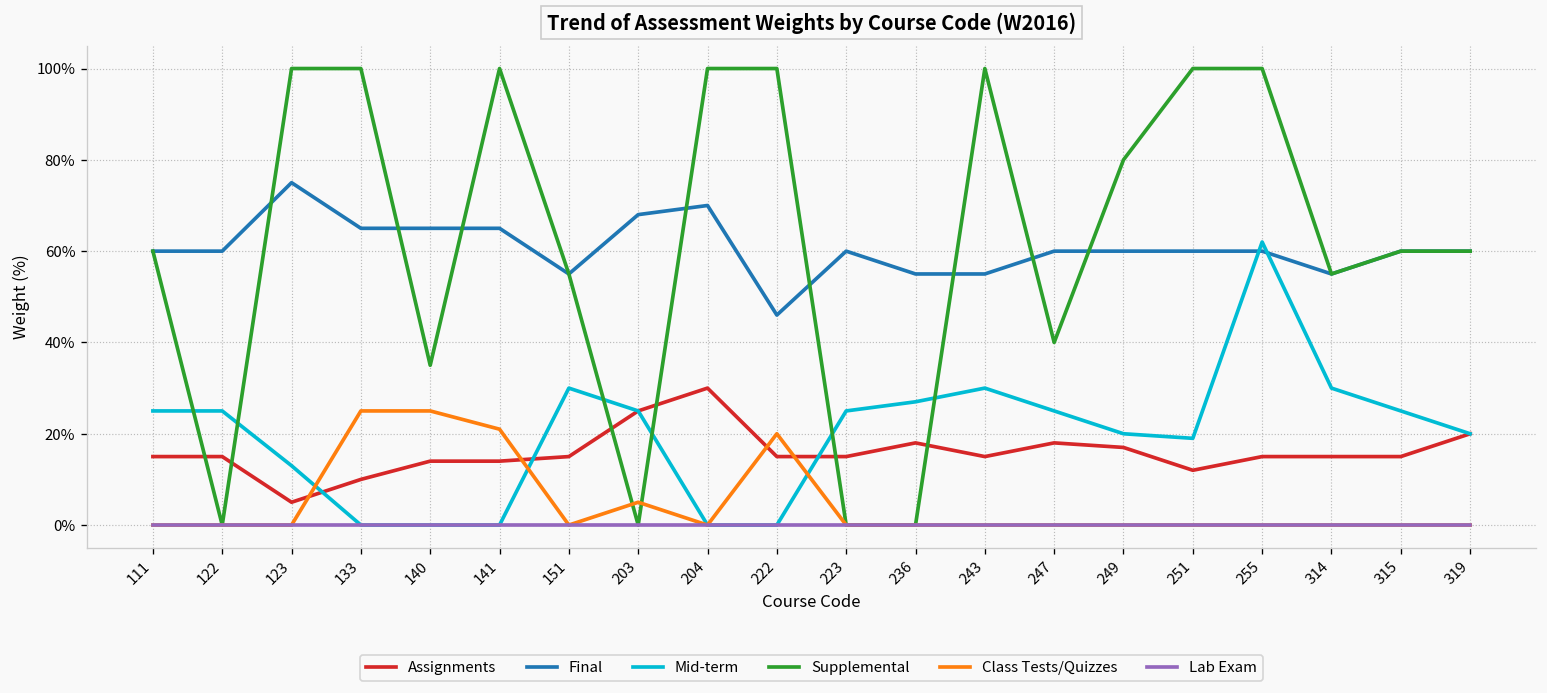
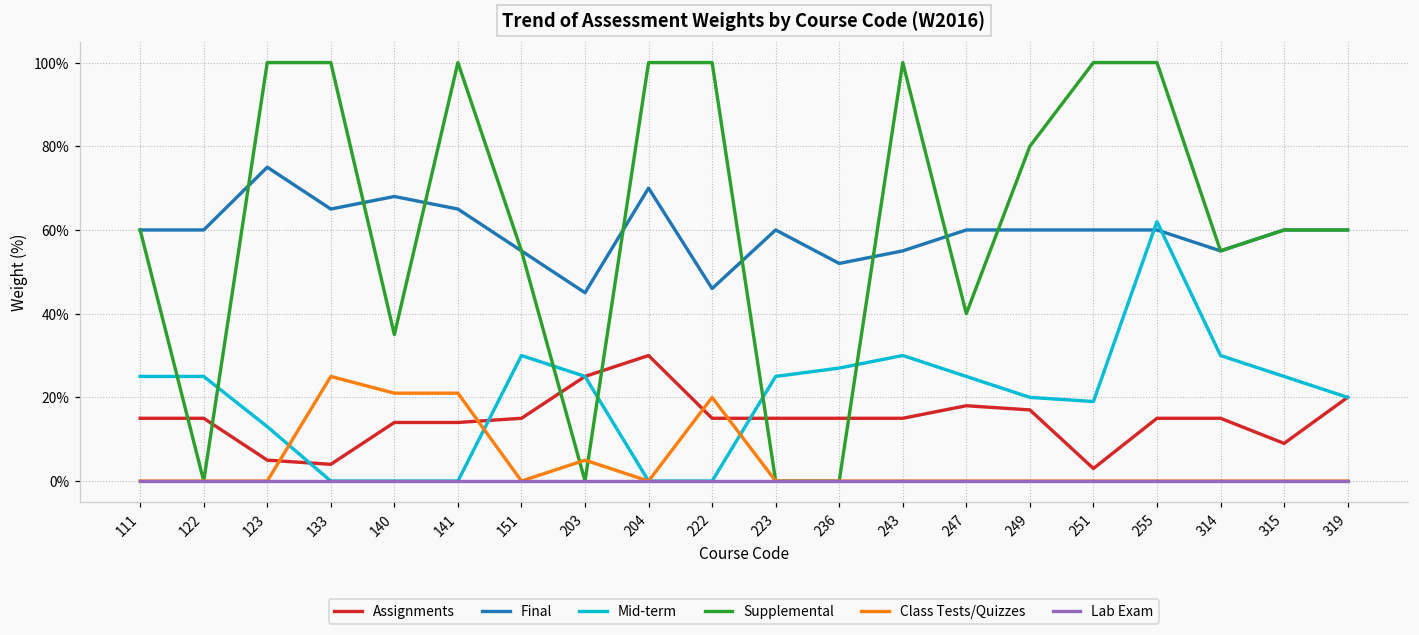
Assignments, 133: 10% -> 4%
Final, 140: 65% -> 68%
Class Tests/Quizzes, 140: 25% -> 21%
Final, 203: 68% -> 45%
Assignments, 236: 18% -> 15%
Final, 236: 55% -> 52%
Assignments, 251: 12% -> 3%
Assignments, 315: 15% -> 9%
